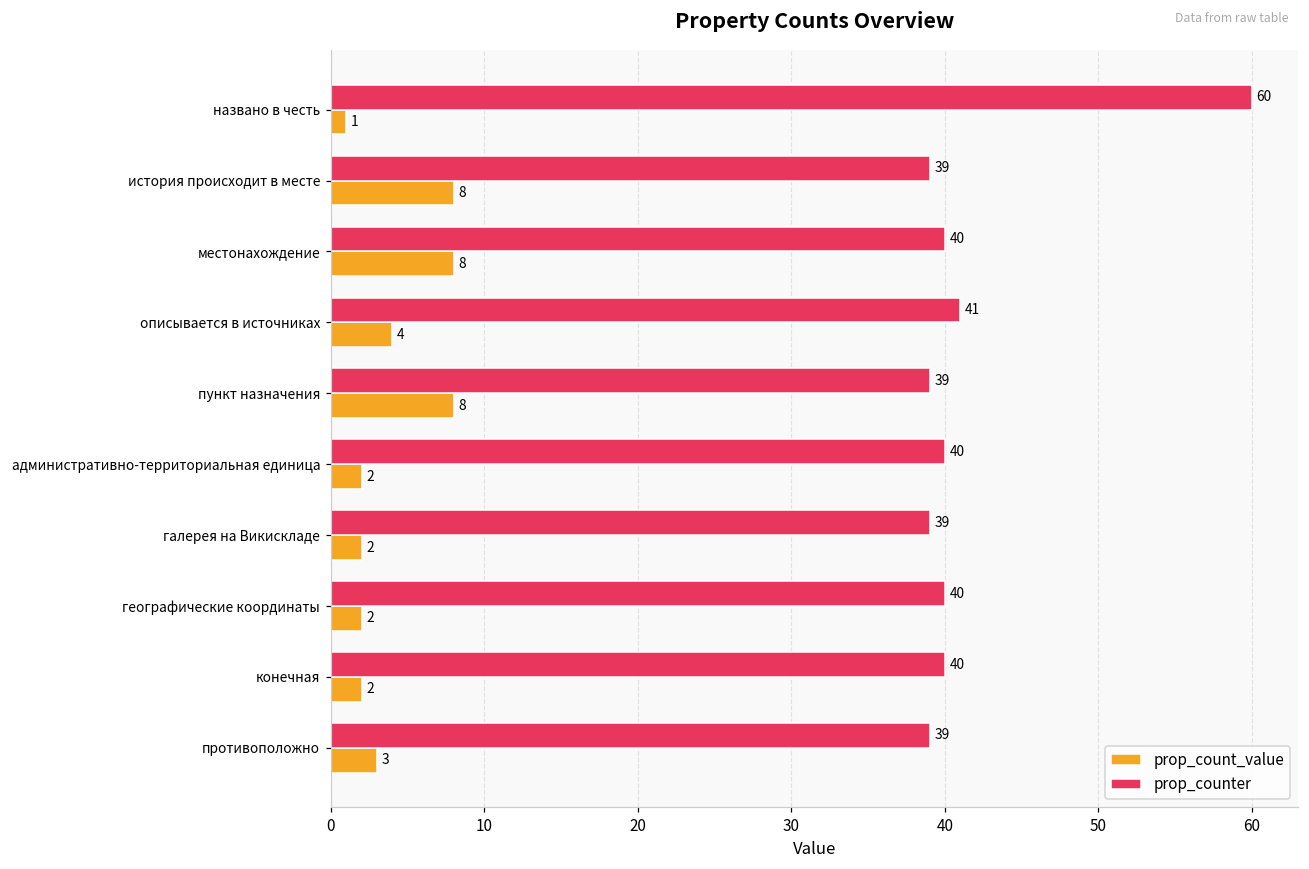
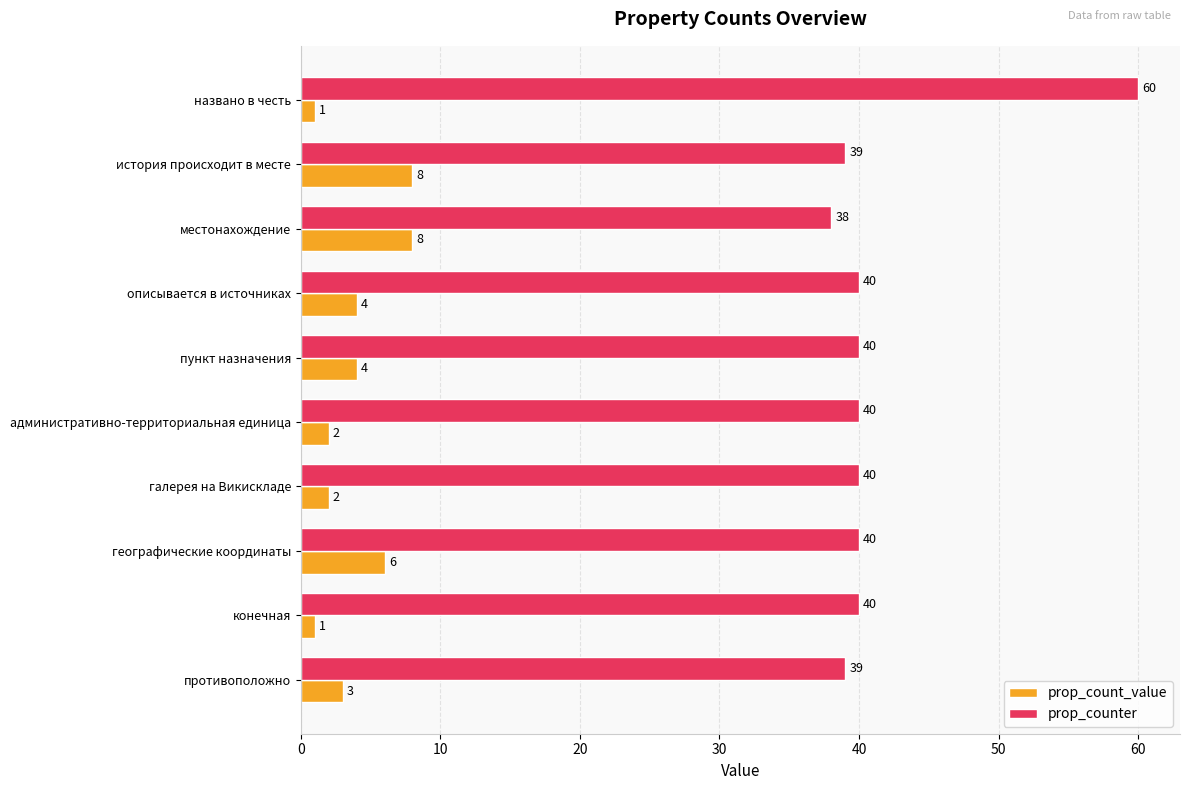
prop_counter, местонахождение: 40 -> 38
prop_counter, описывается в источниках: 41 -> 40
prop_counter, пункт назначения: 39 -> 40
prop_count_value, пункт назначения: 8 -> 4
prop_counter, галерея на Викискладе: 39 -> 40
prop_count_value, географические координаты: 2 -> 6
prop_count_value, конечная: 2 -> 1
